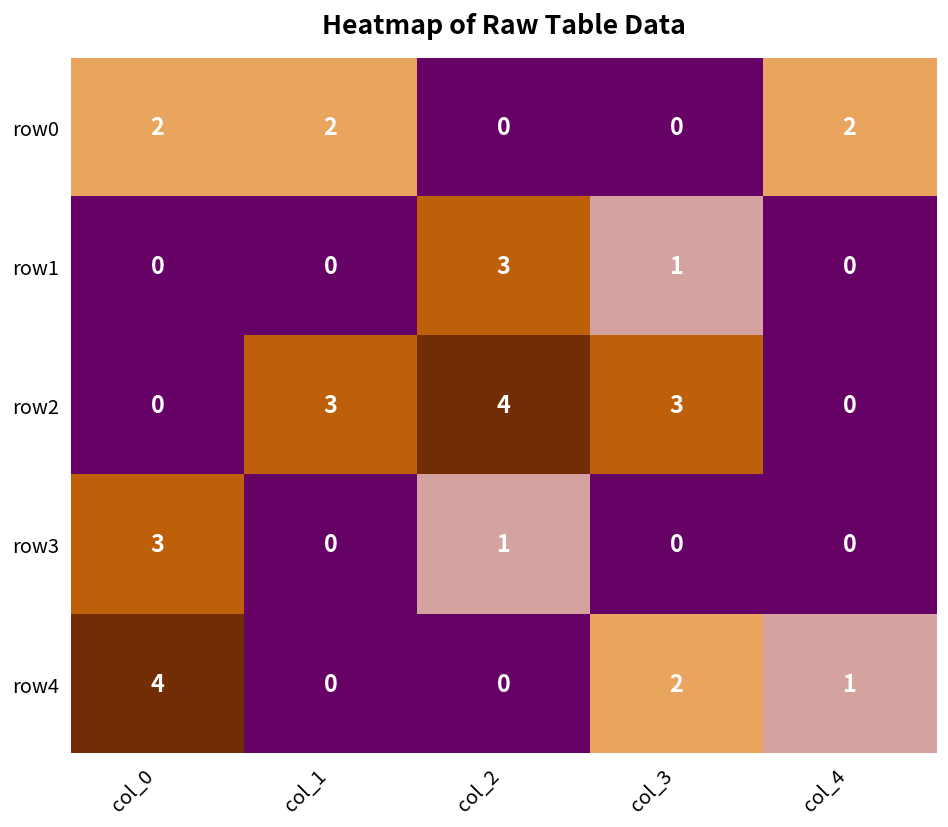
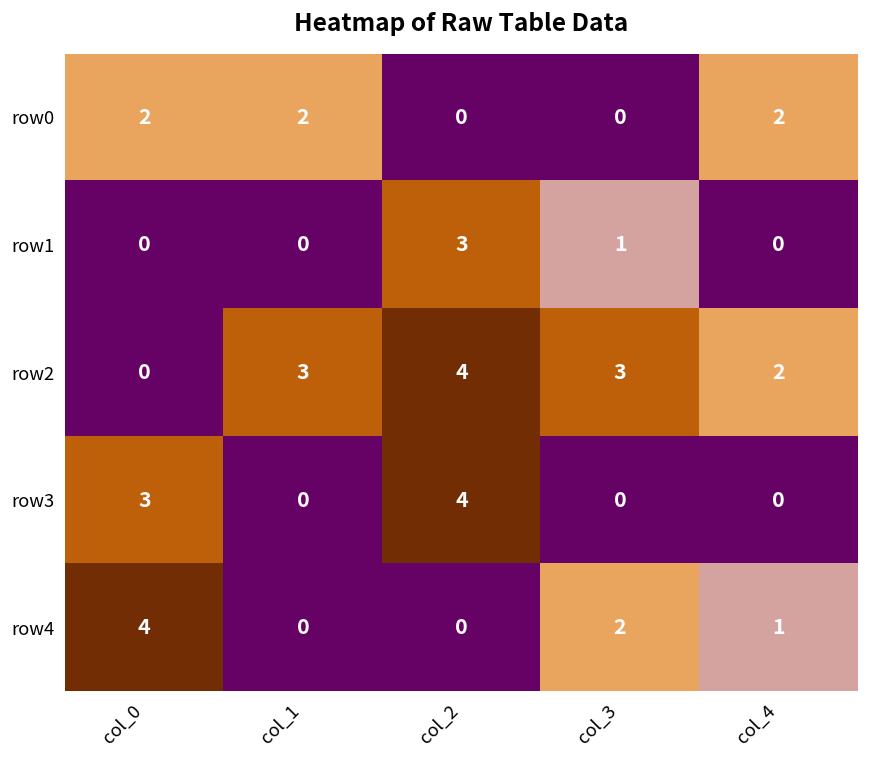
row2, col_4: 0 -> 2
row3, col_2: 1 -> 4
